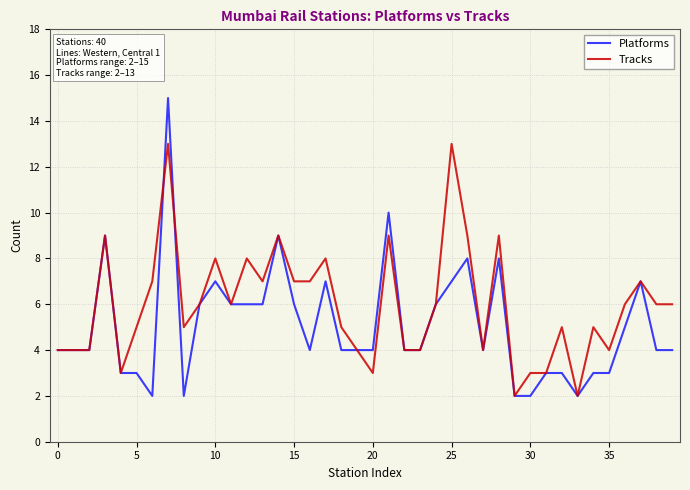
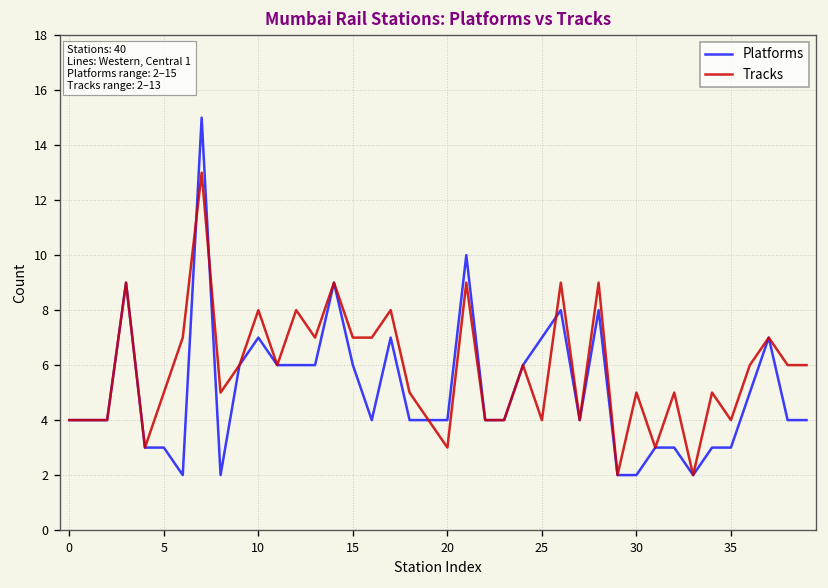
Tracks, 25: 13 -> 4
Tracks, 30: 3 -> 5
